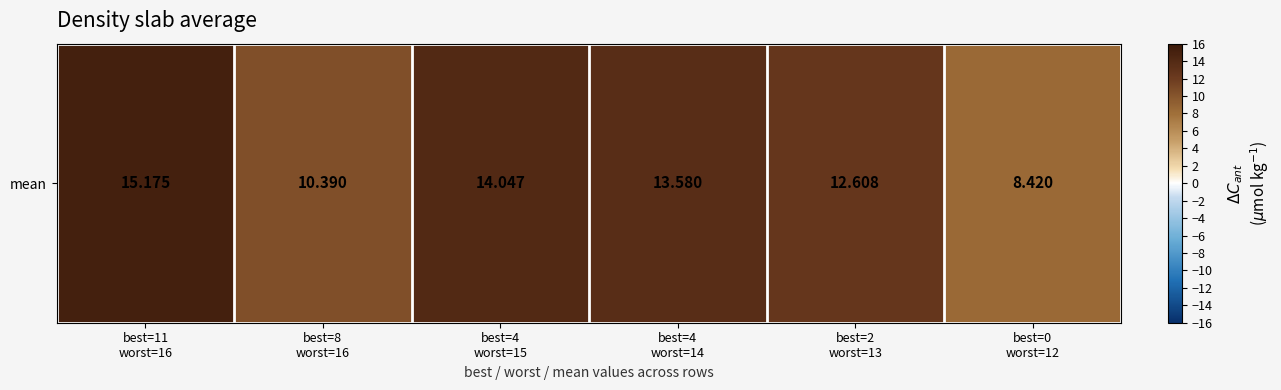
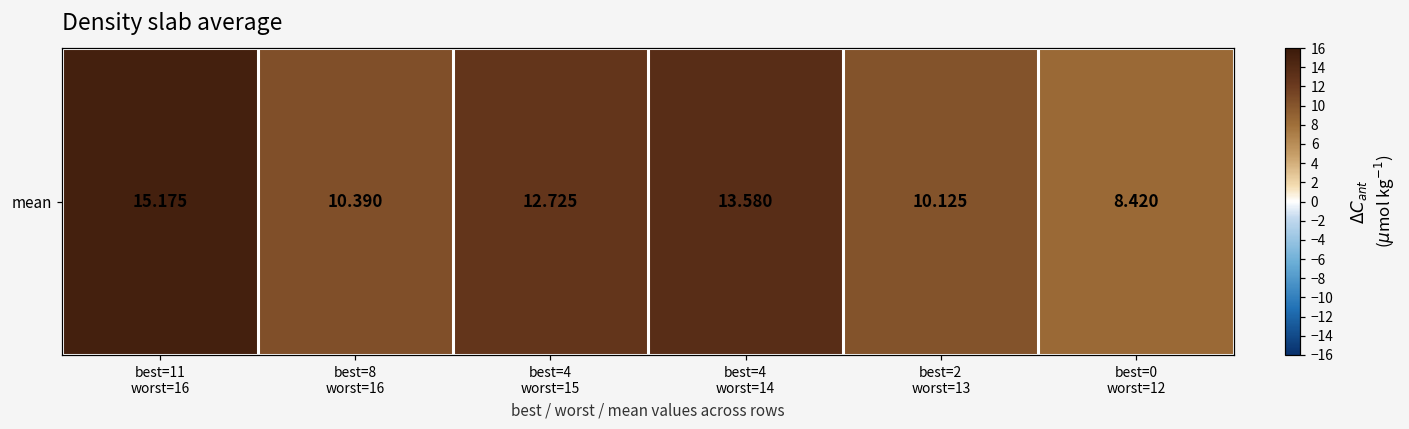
mean, best=4 worst=15: 14.047 -> 12.725
mean, best=2 worst=13: 12.608 -> 10.125
